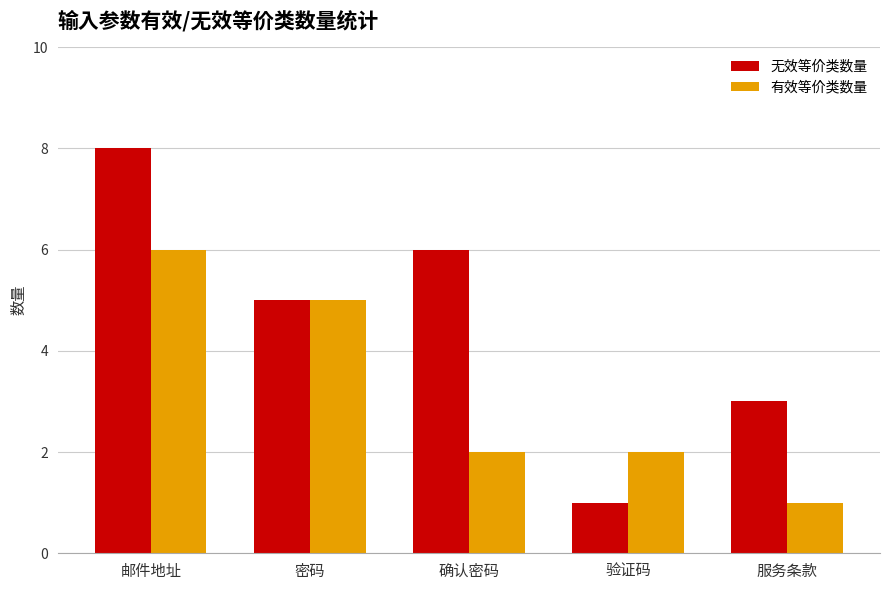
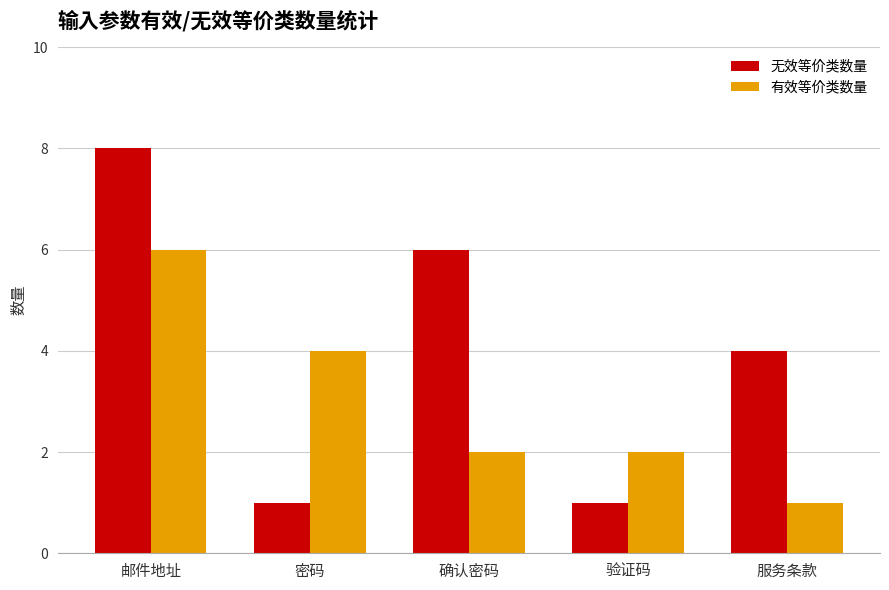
无效等价类数量, 密码: 5 -> 1
有效等价类数量, 密码: 5 -> 4
无效等价类数量, 服务条款: 3 -> 4
